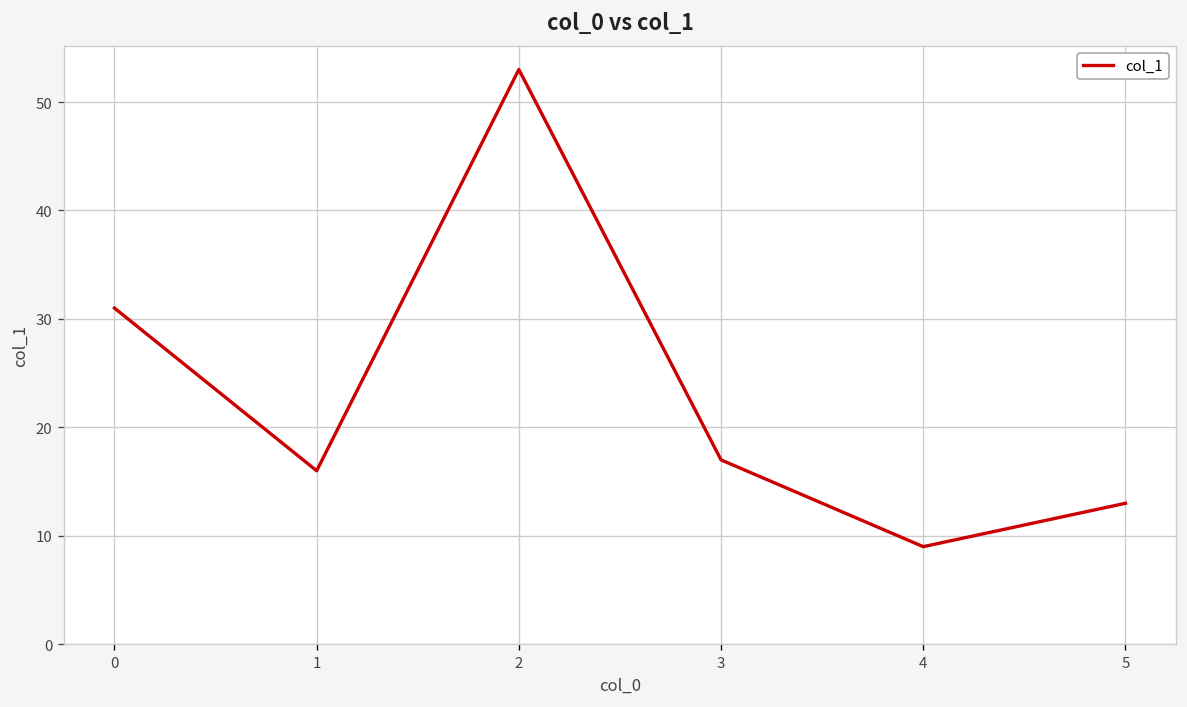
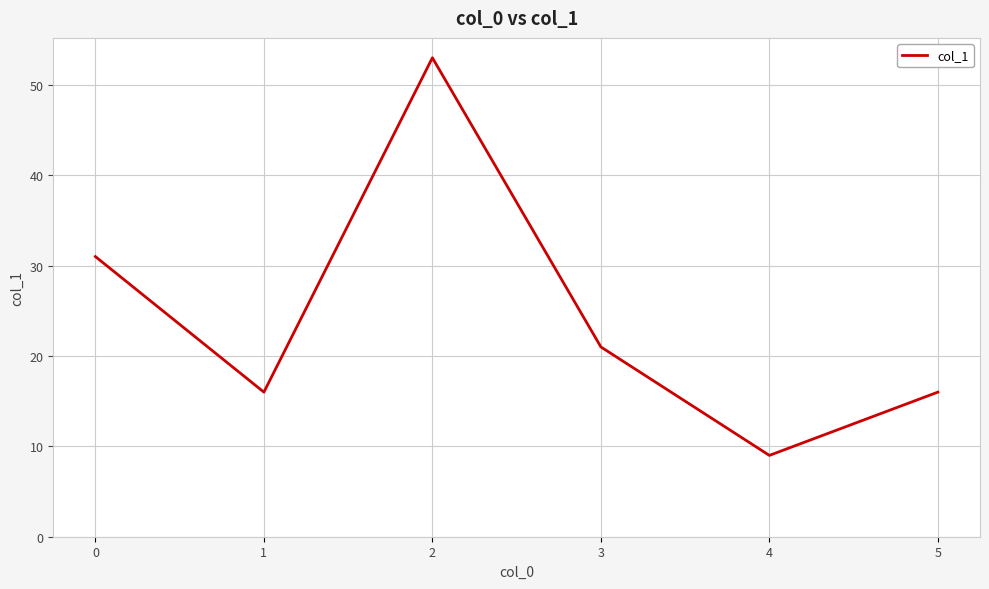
3: 17 -> 21
5: 13 -> 16
